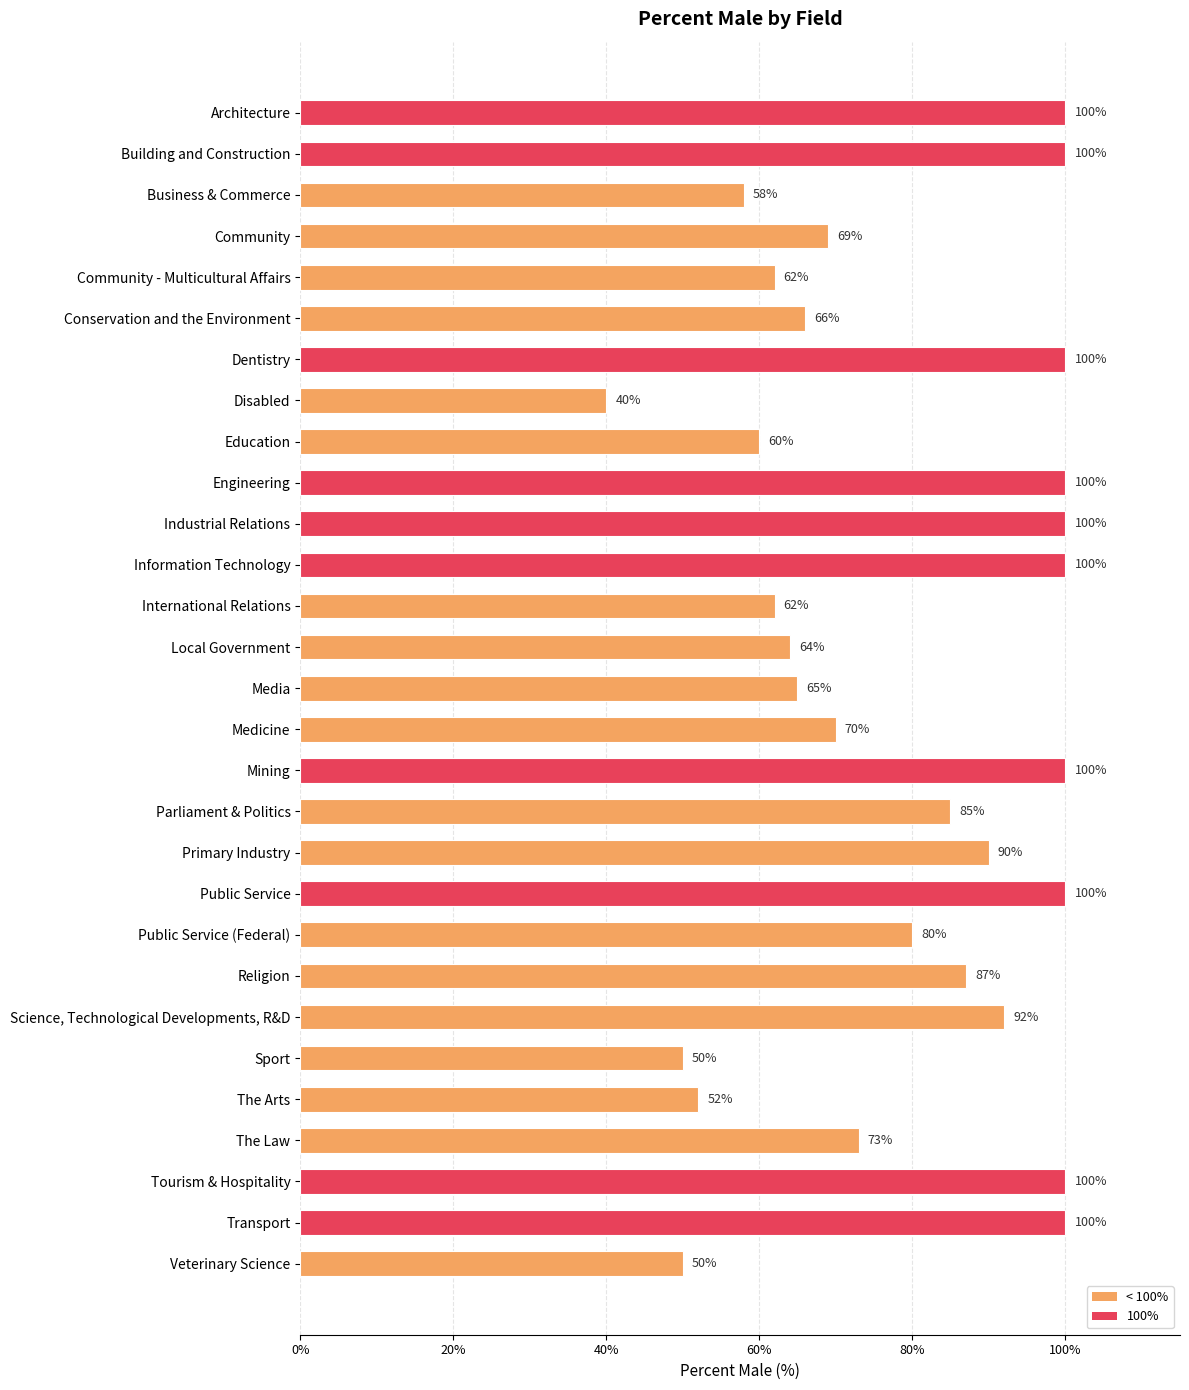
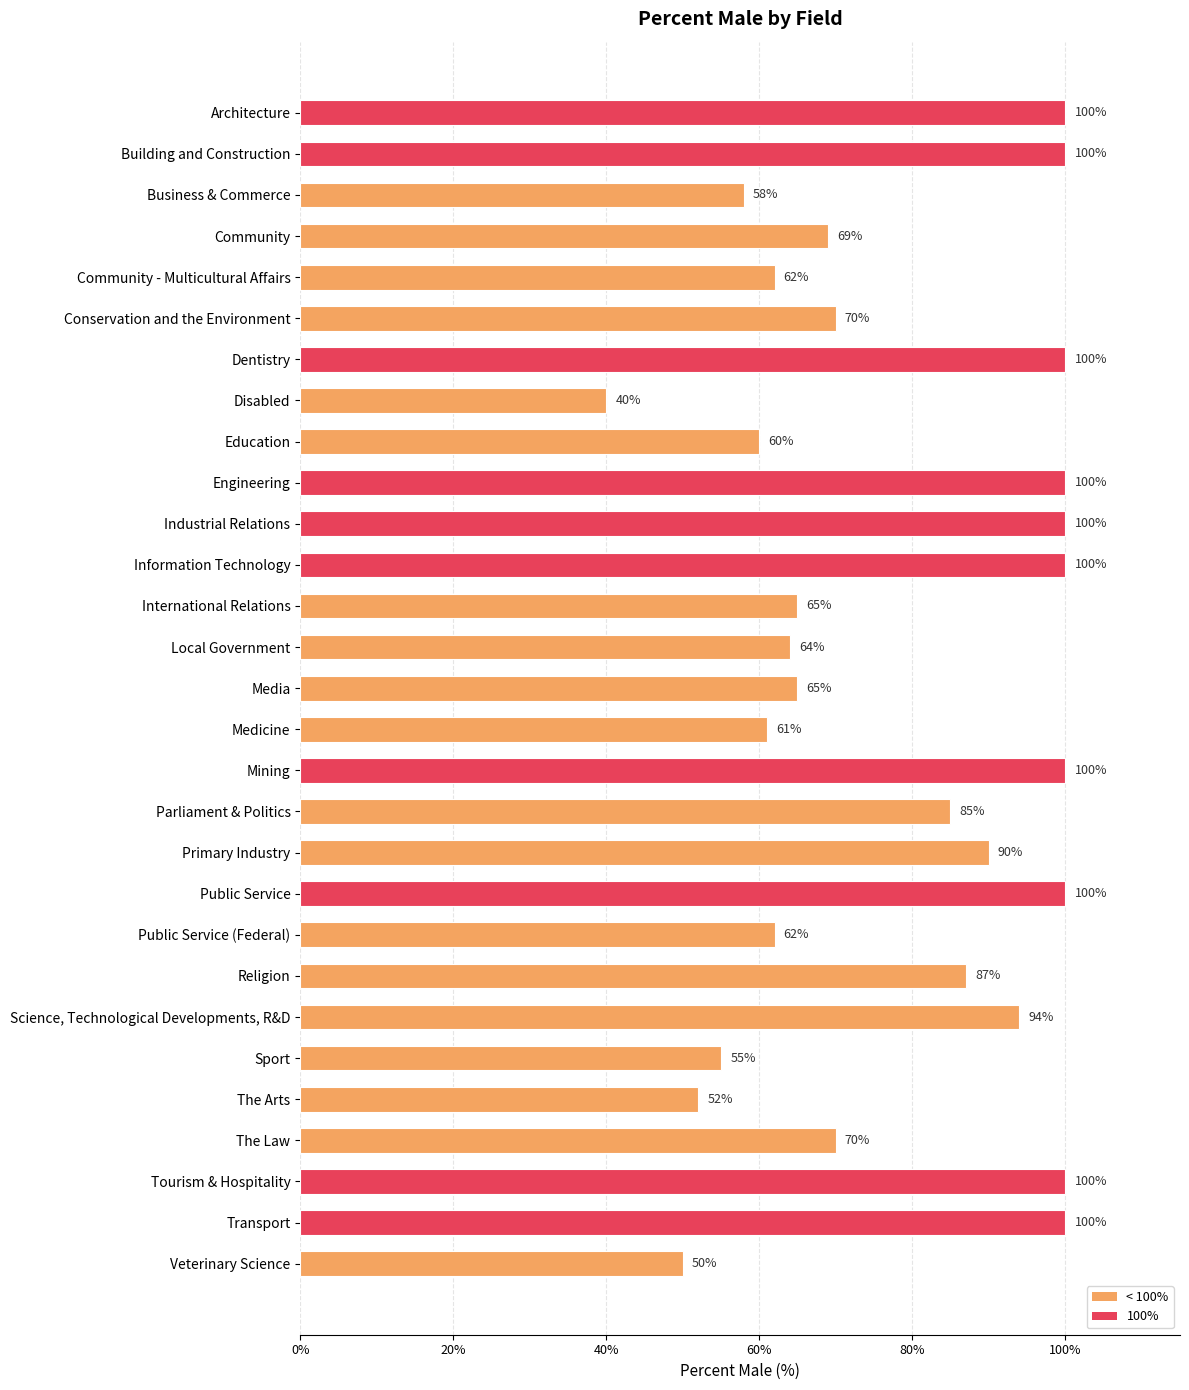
Conservation and the Environment: 66% -> 70%
International Relations: 62% -> 65%
Medicine: 70% -> 61%
Public Service (Federal): 80% -> 62%
Science, Technological Developments, R&D: 92% -> 94%
Sport: 50% -> 55%
The Law: 73% -> 70%
